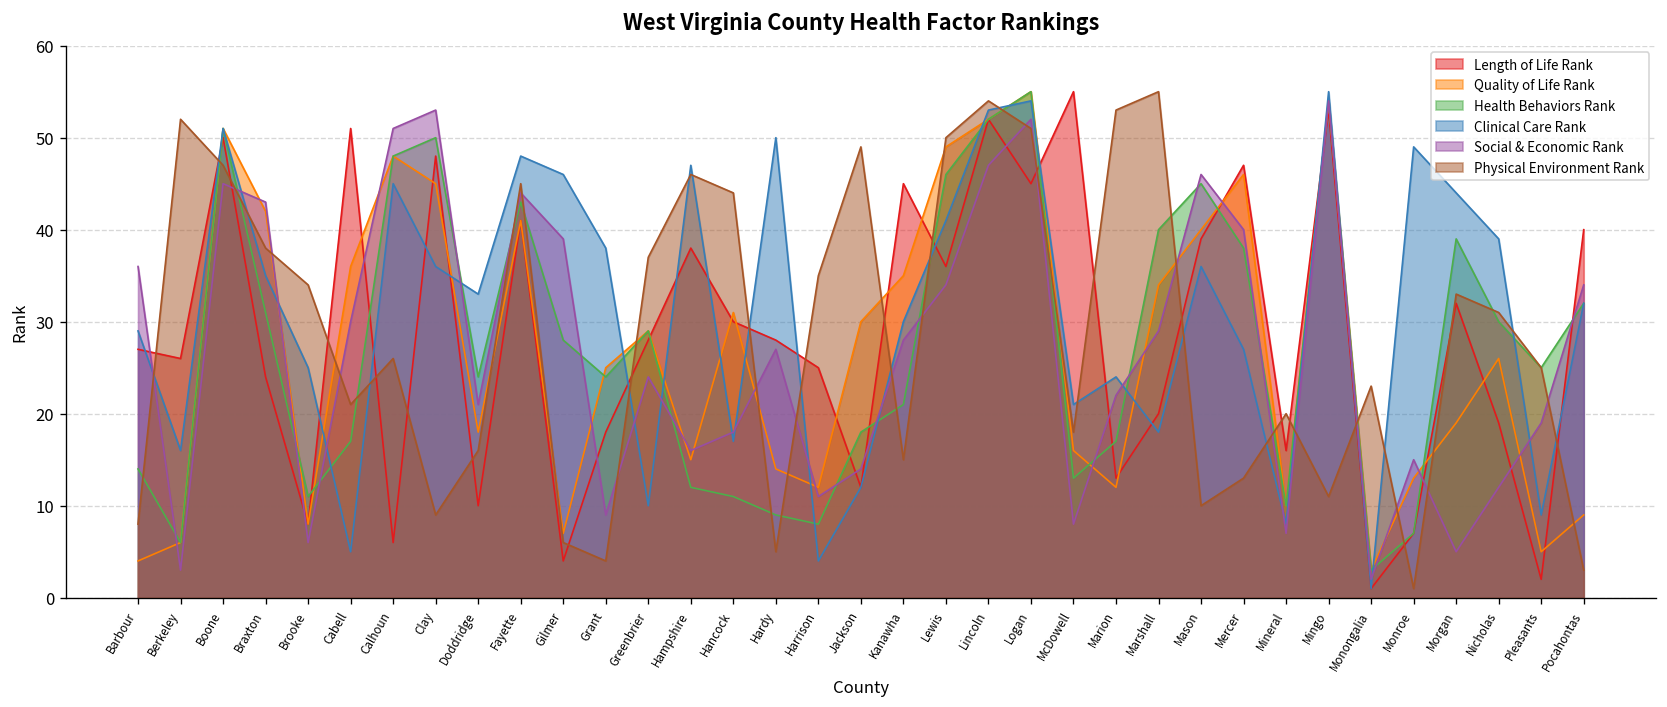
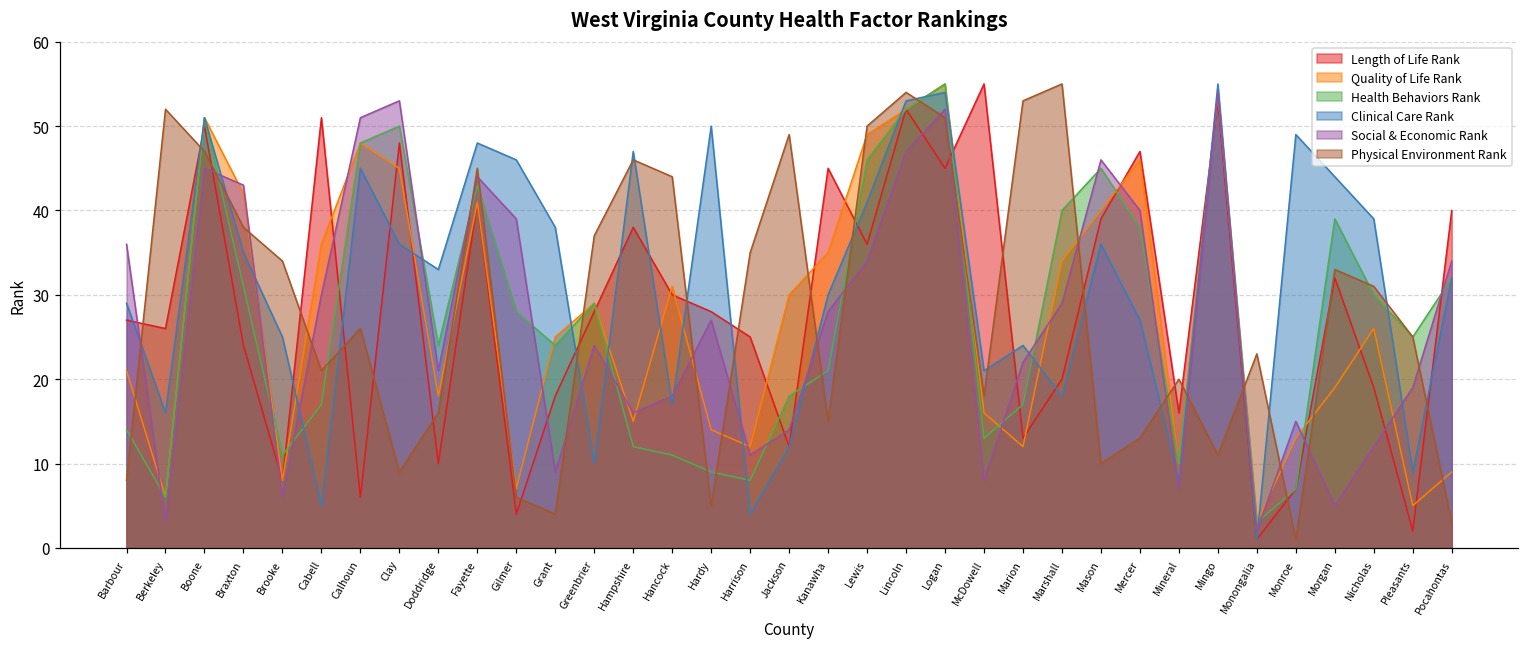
Quality of Life Rank, Barbour: 4 -> 21
